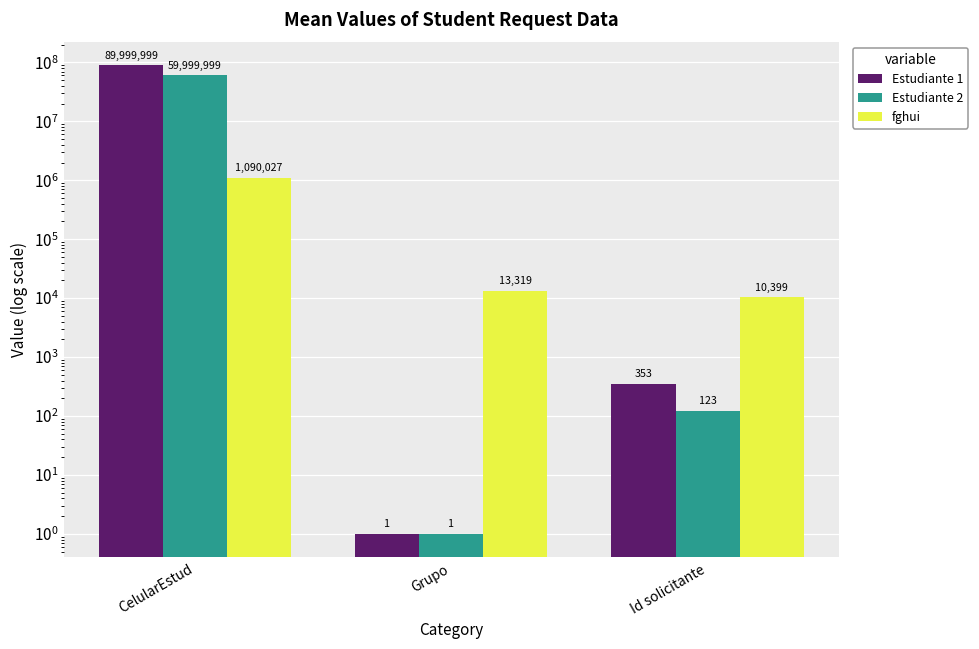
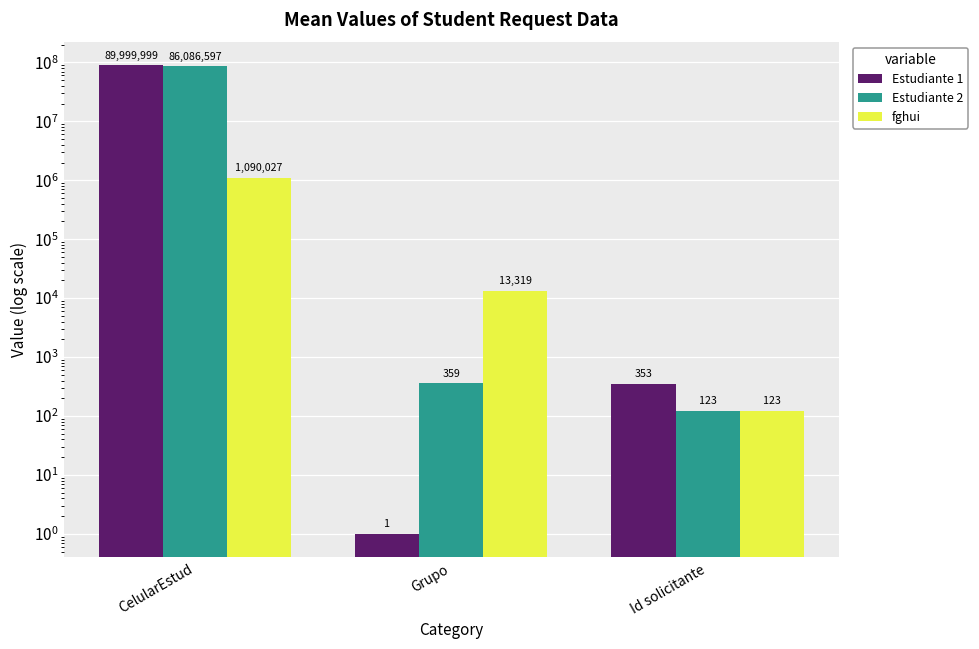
Estudiante 2, CelularEstud: 59,999,999 -> 86,086,597
Estudiante 2, Grupo: 1 -> 359
fghui, Id solicitante: 10,399 -> 123
